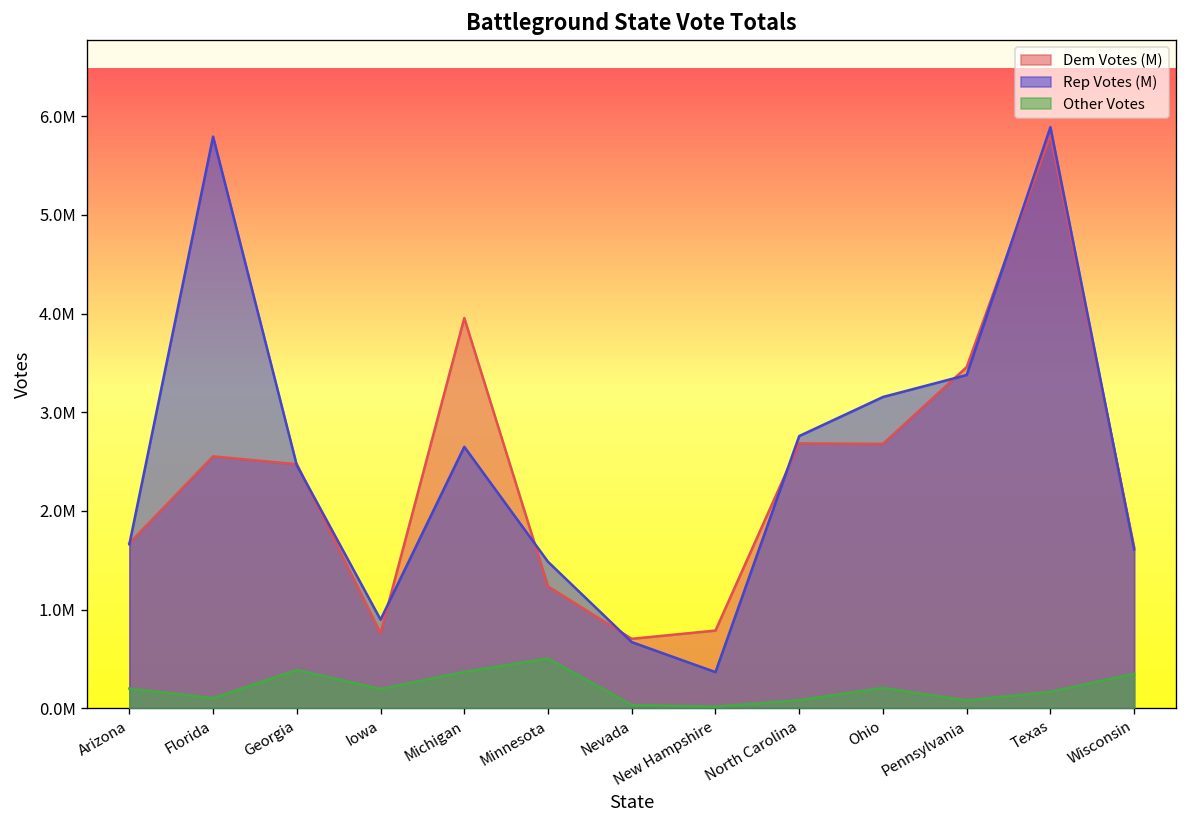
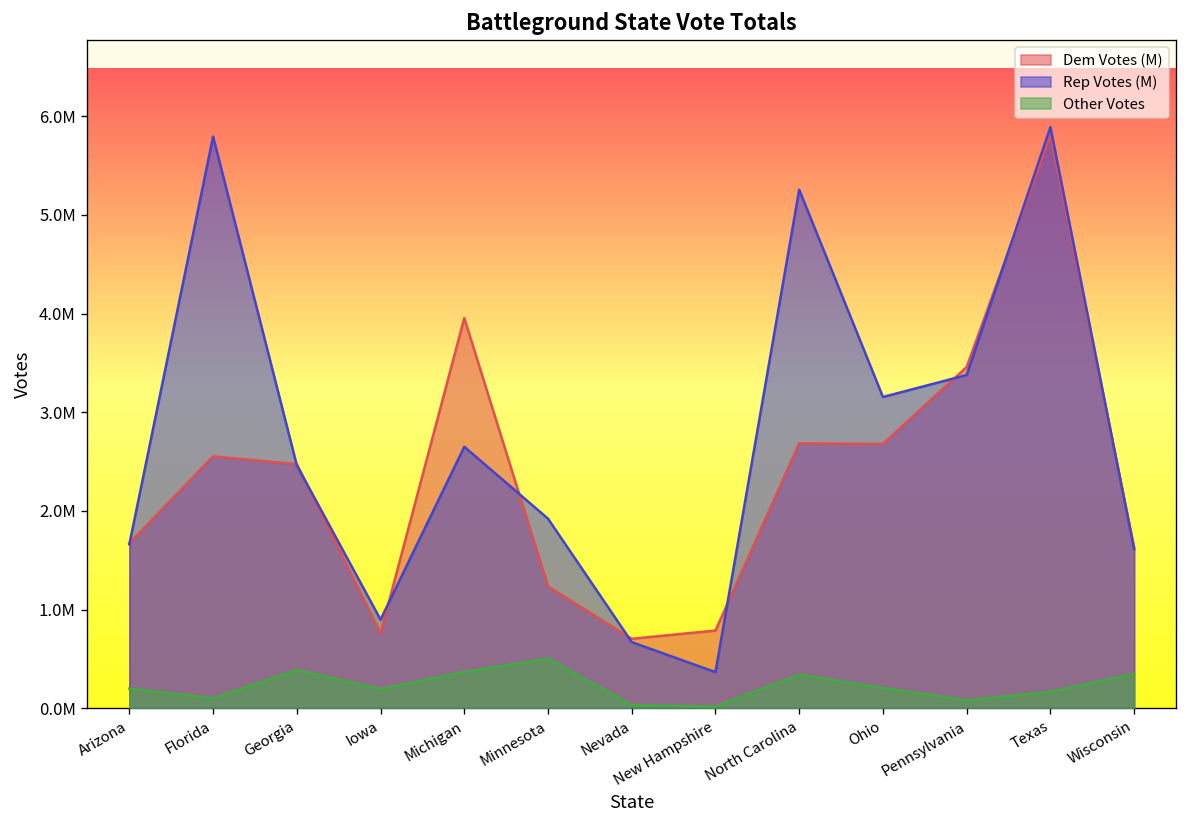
Rep Votes (M), Minnesota: 1500000 -> 1900000
Rep Votes (M), North Carolina: 2800000 -> 5300000
Other Votes, North Carolina: 100000 -> 300000
